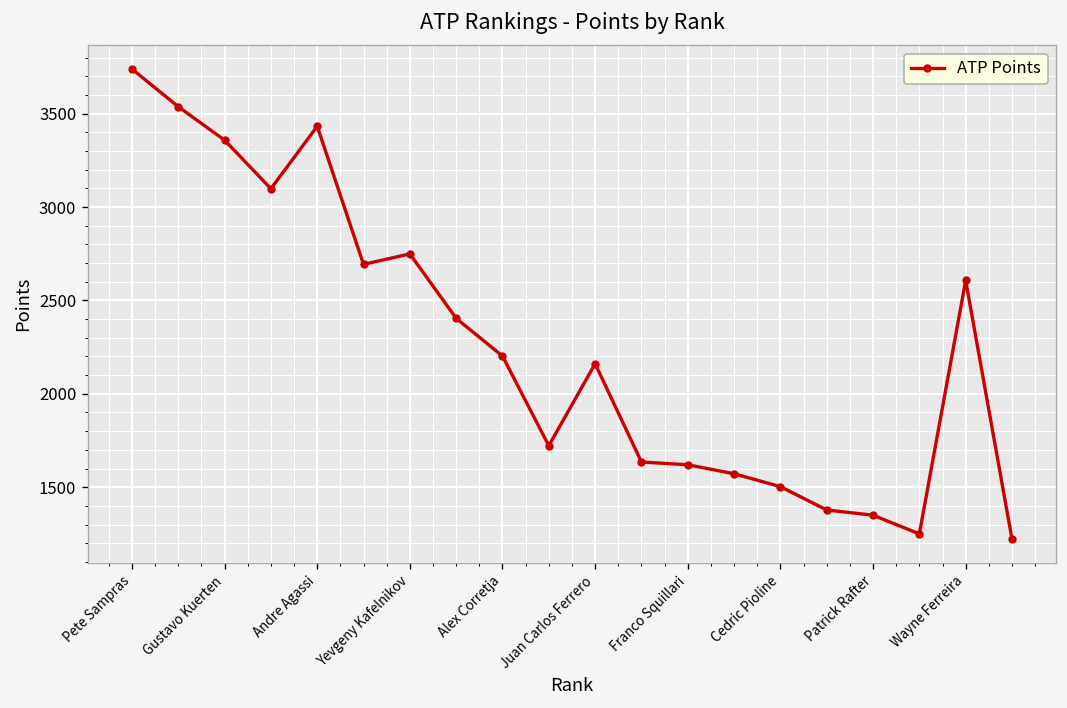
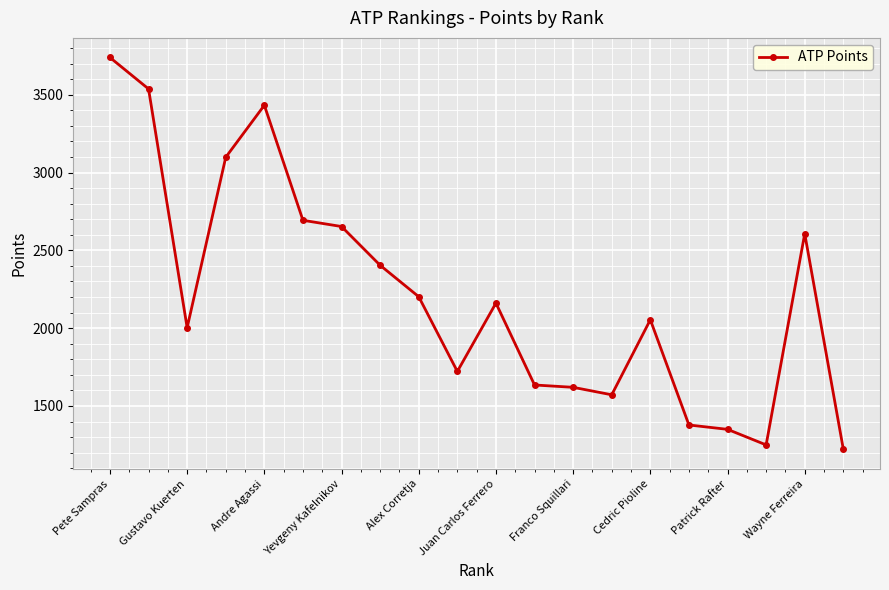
Gustavo Kuerten: 3360 -> 2000
Yevgeny Kafelnikov: 2750 -> 2650
Cedric Pioline: 1500 -> 2050
